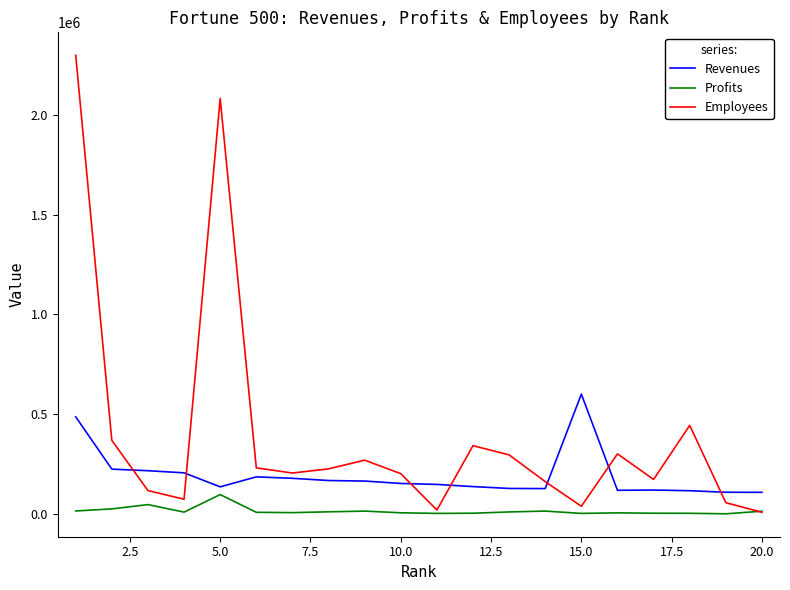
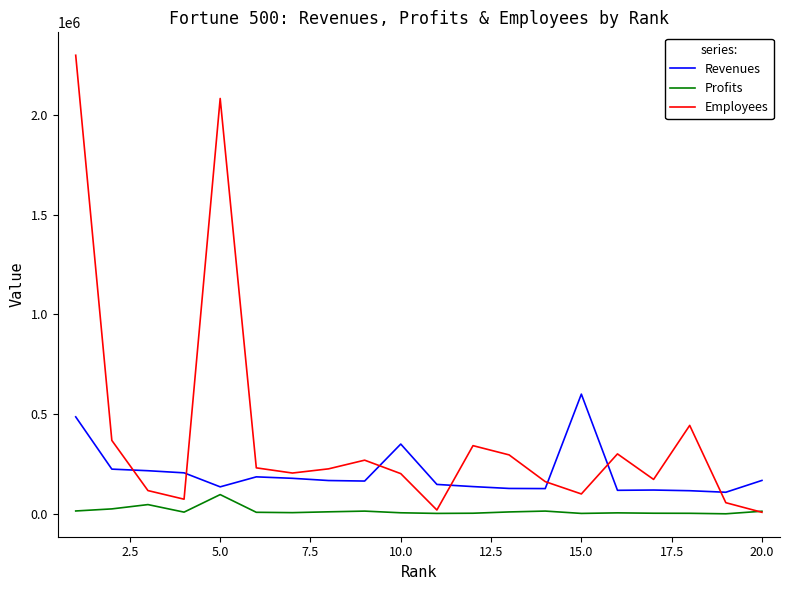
Revenues, 10.0: 150000 -> 350000
Employees, 15.0: 40000 -> 100000
Revenues, 20.0: 110000 -> 170000
